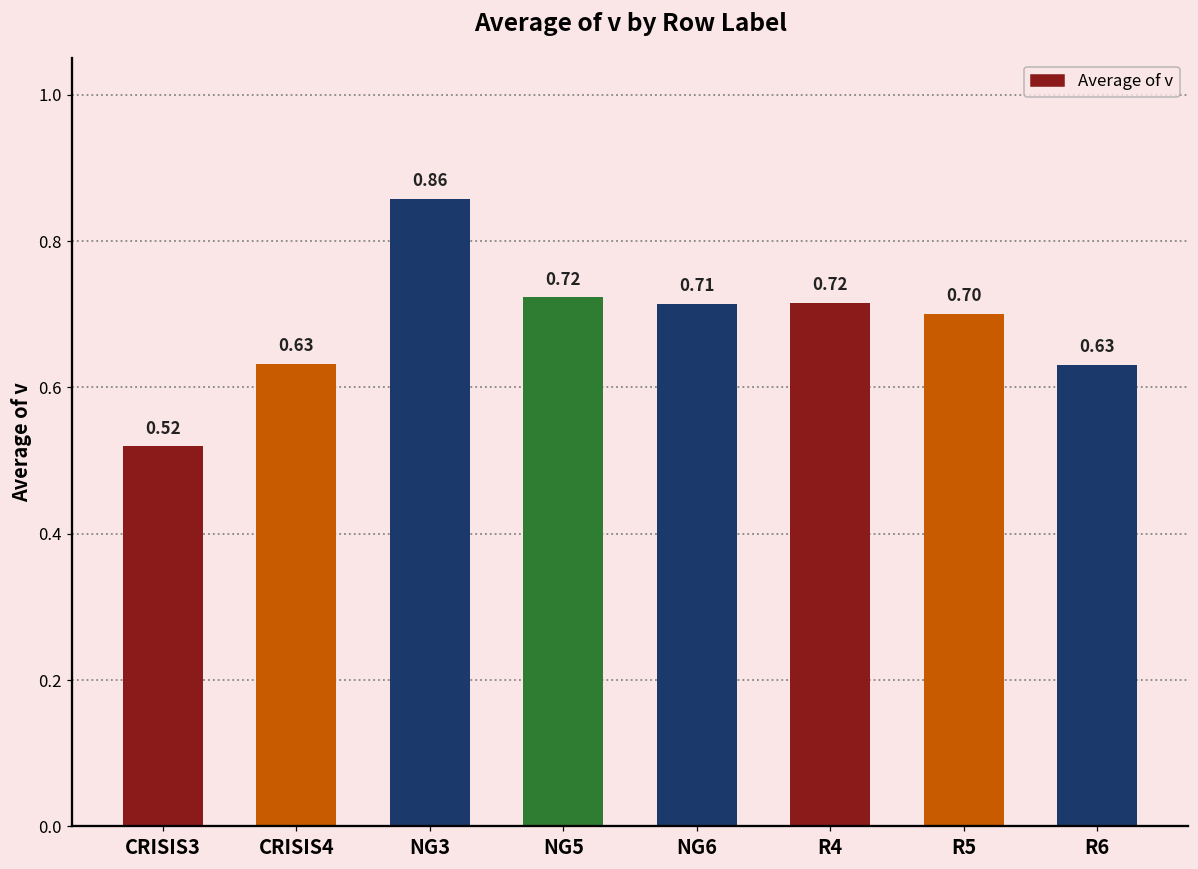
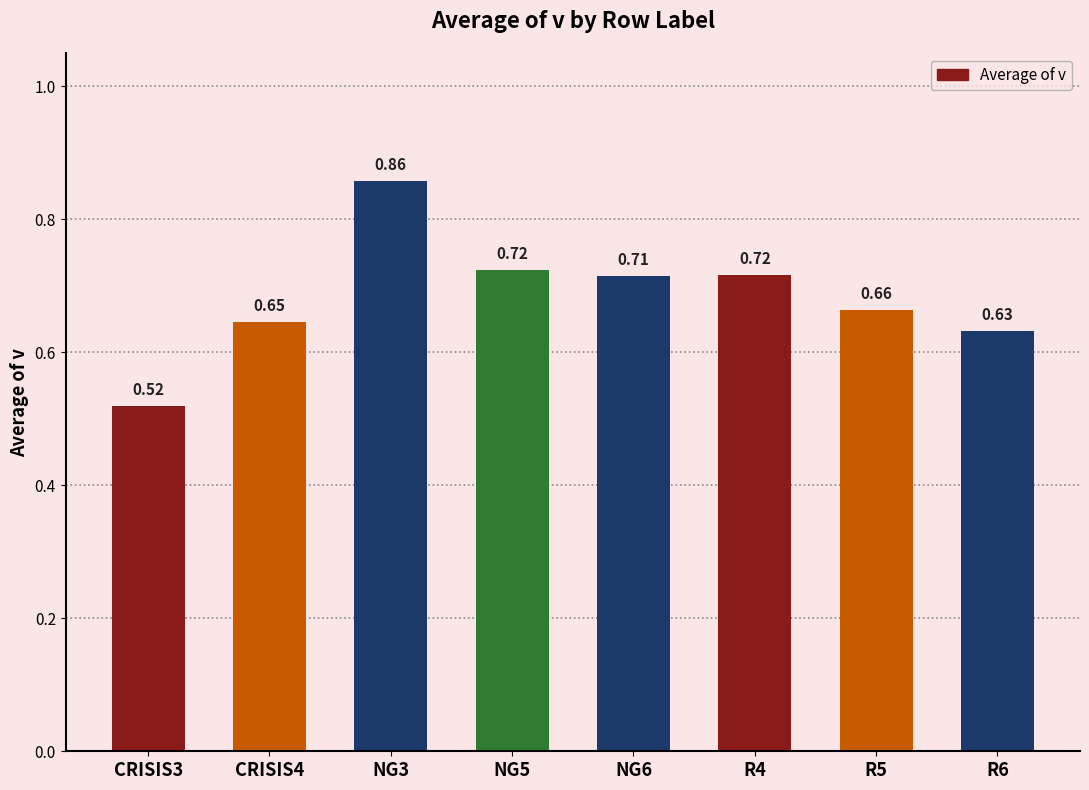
CRISIS4: 0.63 -> 0.65
R5: 0.70 -> 0.66
